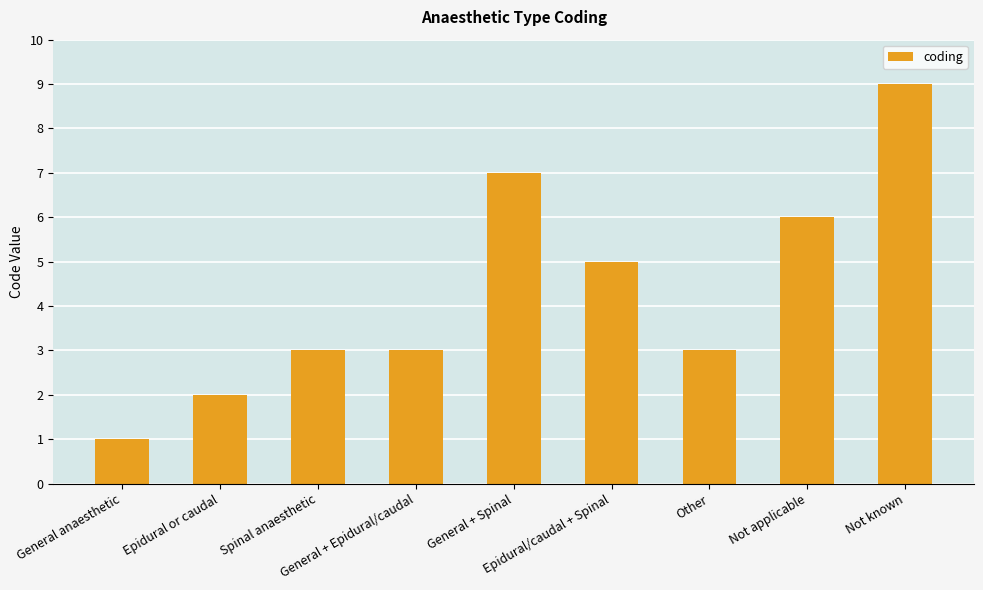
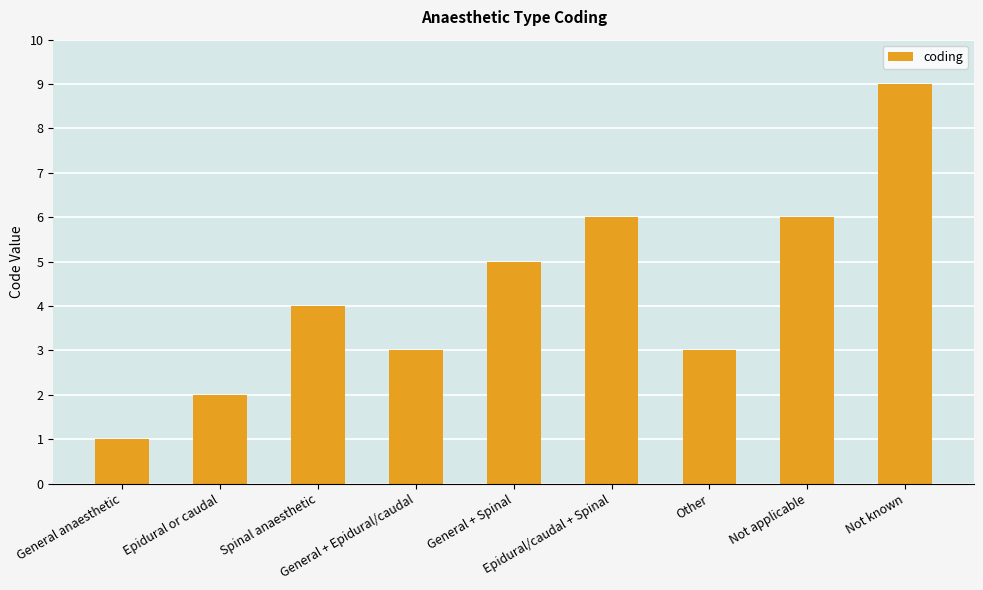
Spinal anaesthetic: 3 -> 4
General + Spinal: 7 -> 5
Epidural/caudal + Spinal: 5 -> 6
